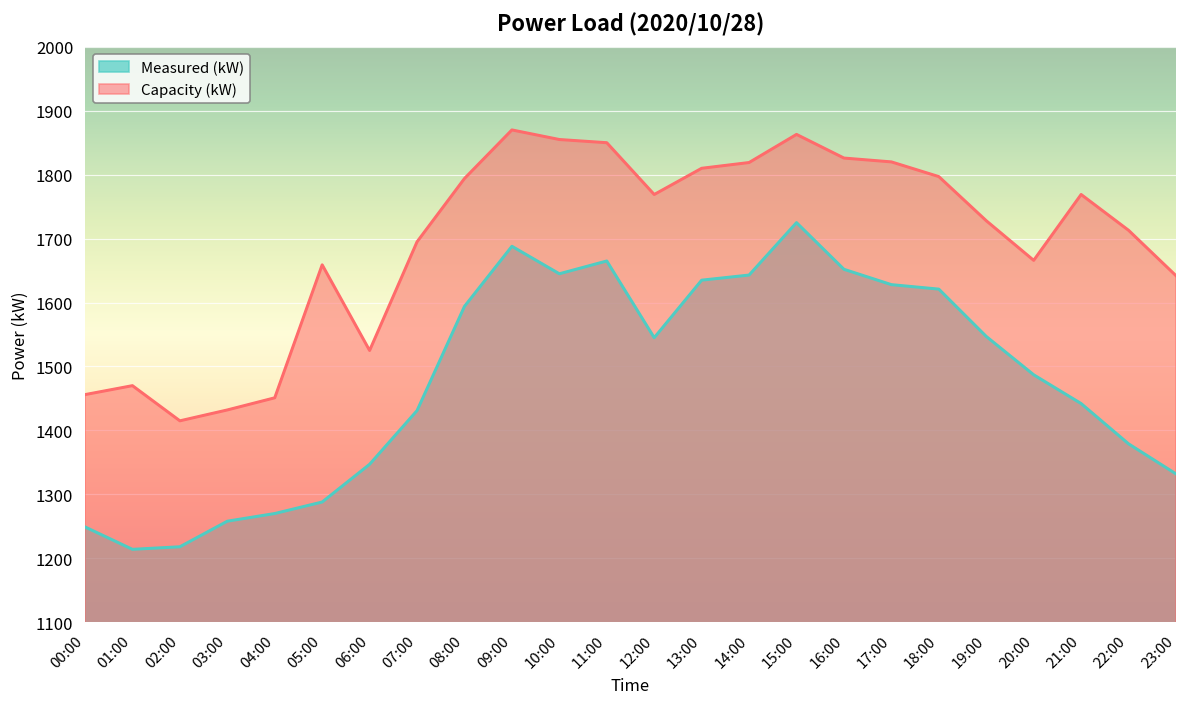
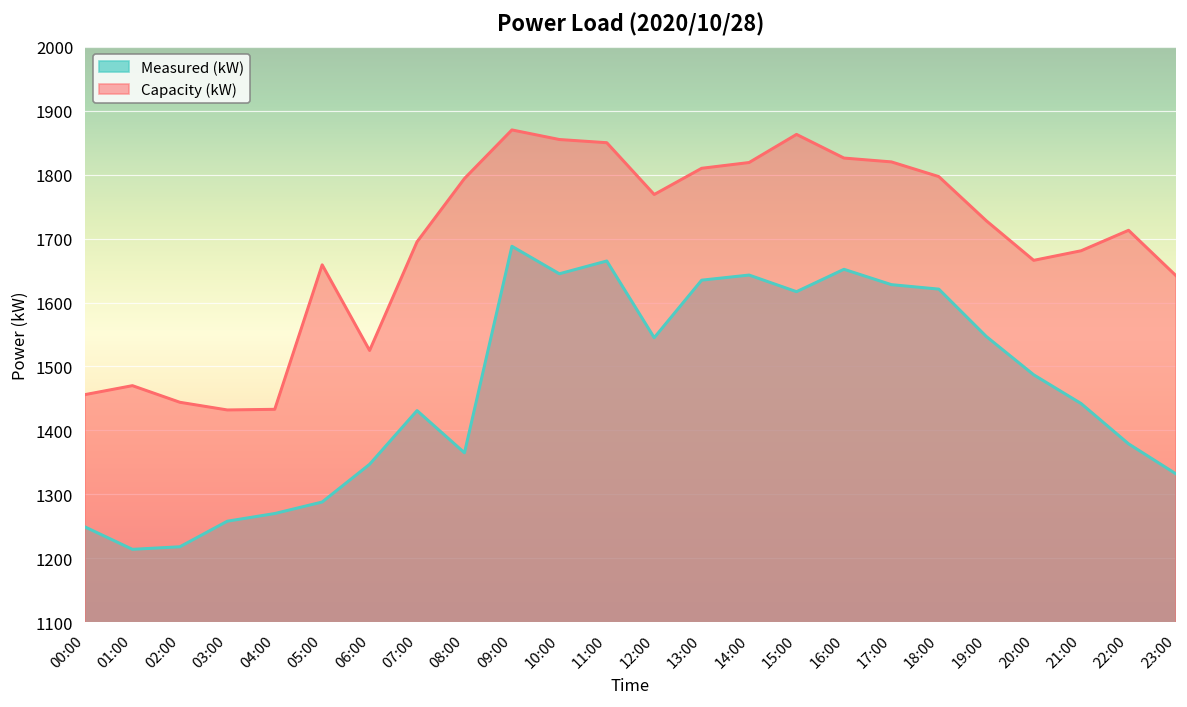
Capacity (kW), 02:00: 1420 -> 1440
Capacity (kW), 04:00: 1450 -> 1430
Measured (kW), 08:00: 1590 -> 1370
Measured (kW), 15:00: 1730 -> 1620
Capacity (kW), 21:00: 1770 -> 1680
